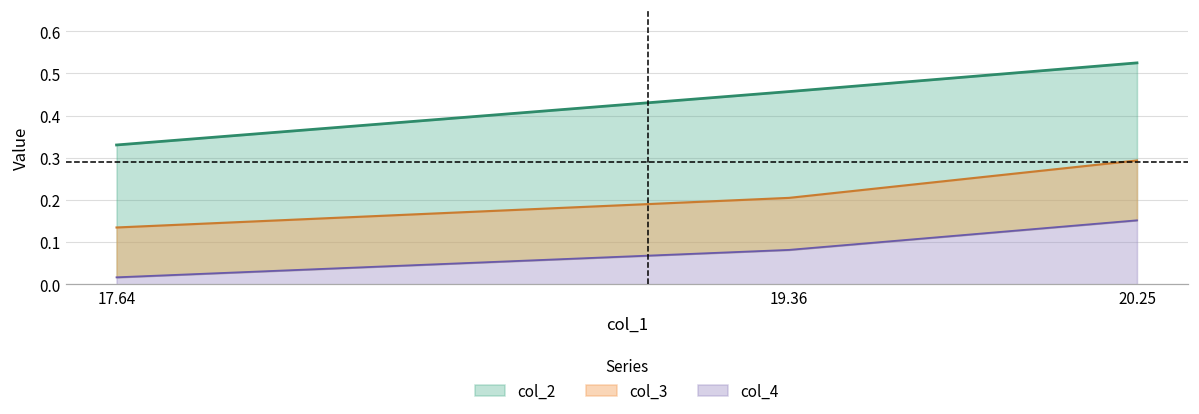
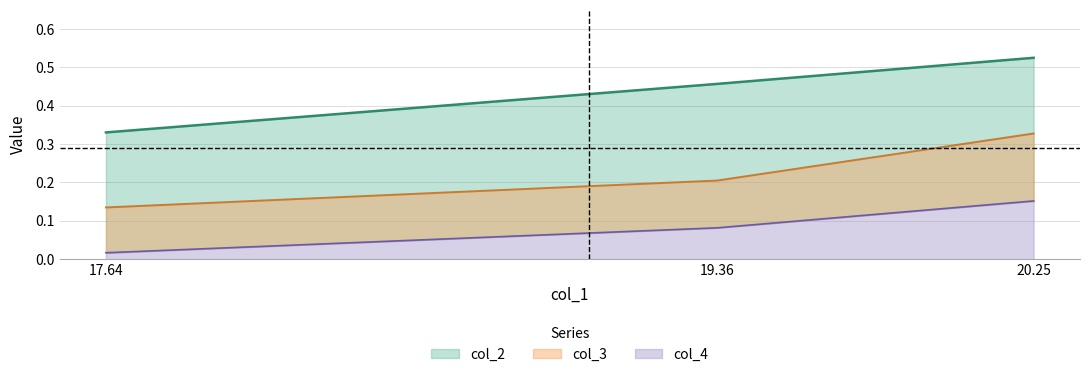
col_3, 20.25: 0.29 -> 0.33
